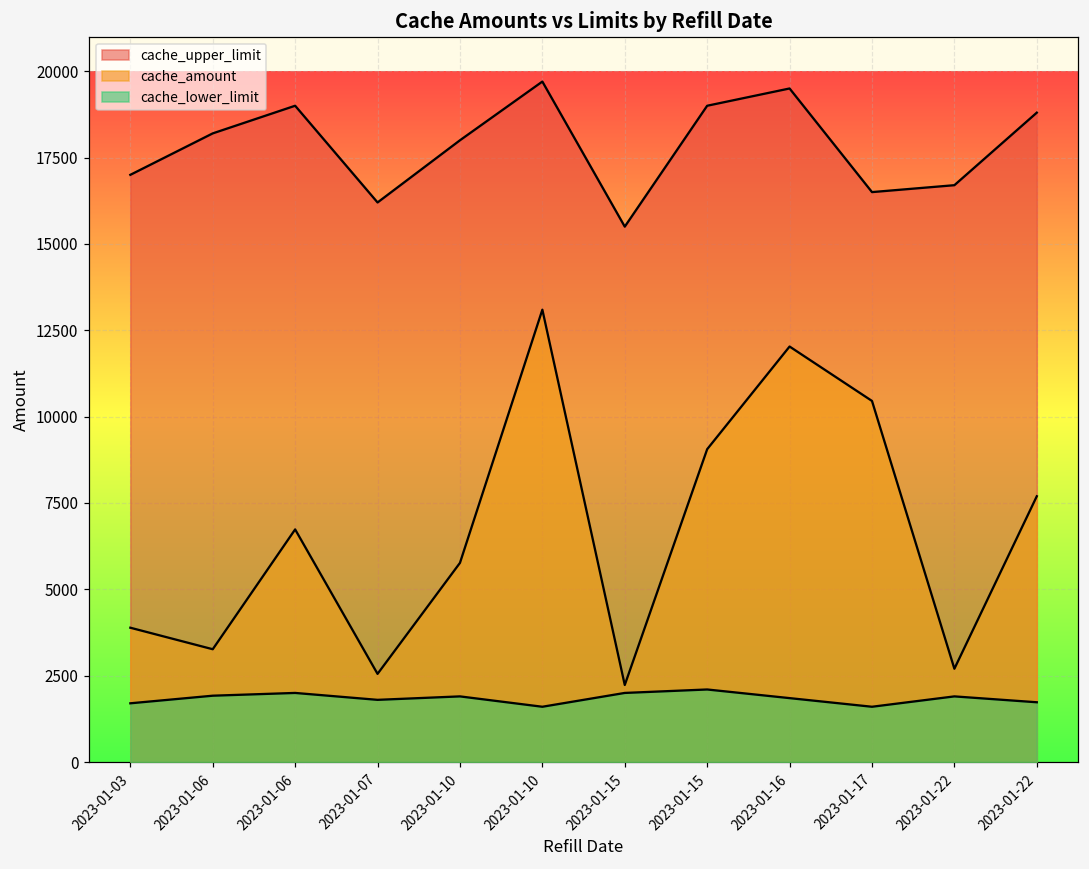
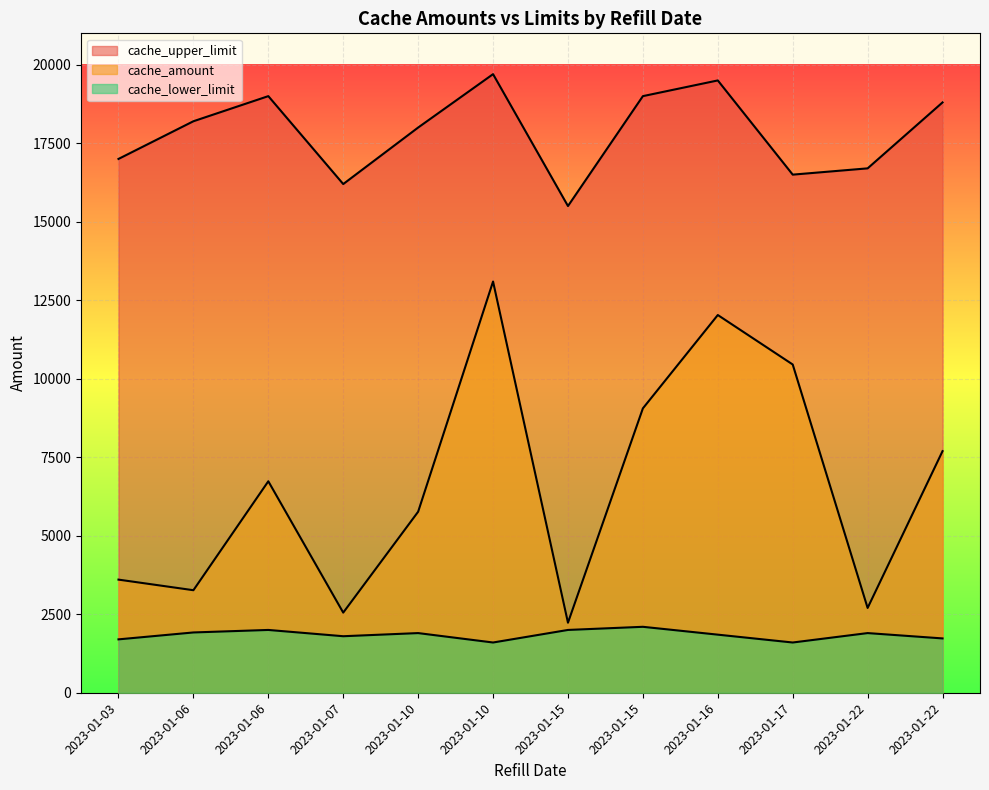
cache_amount, 2023-01-03: 3900 -> 3600
